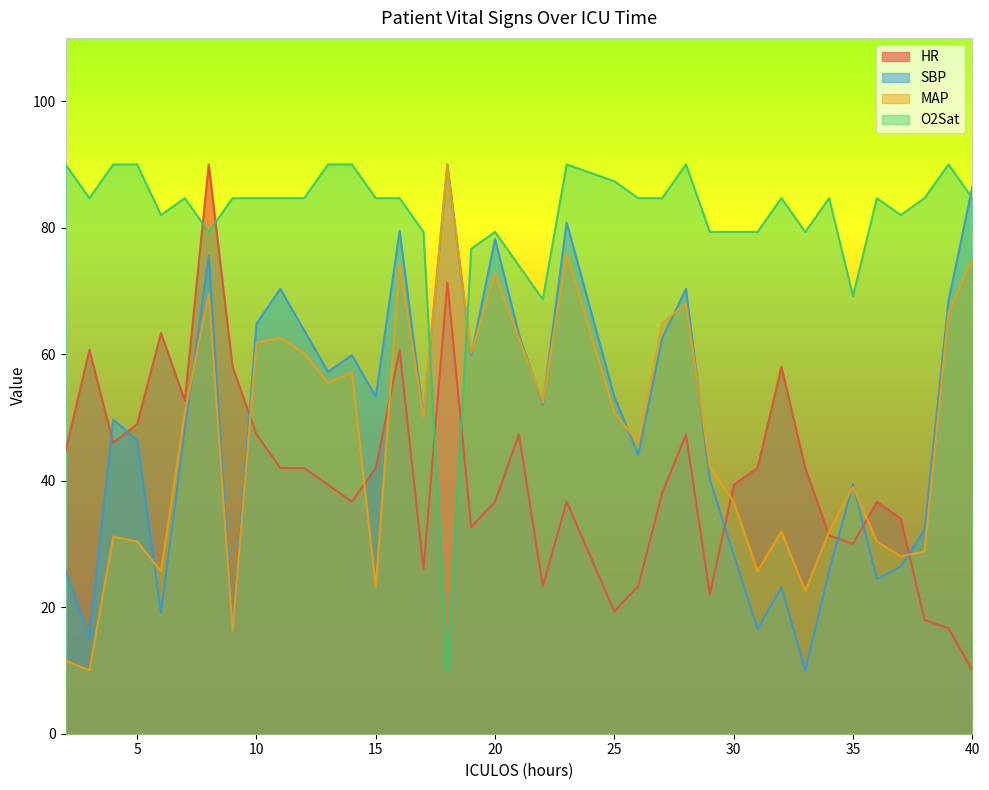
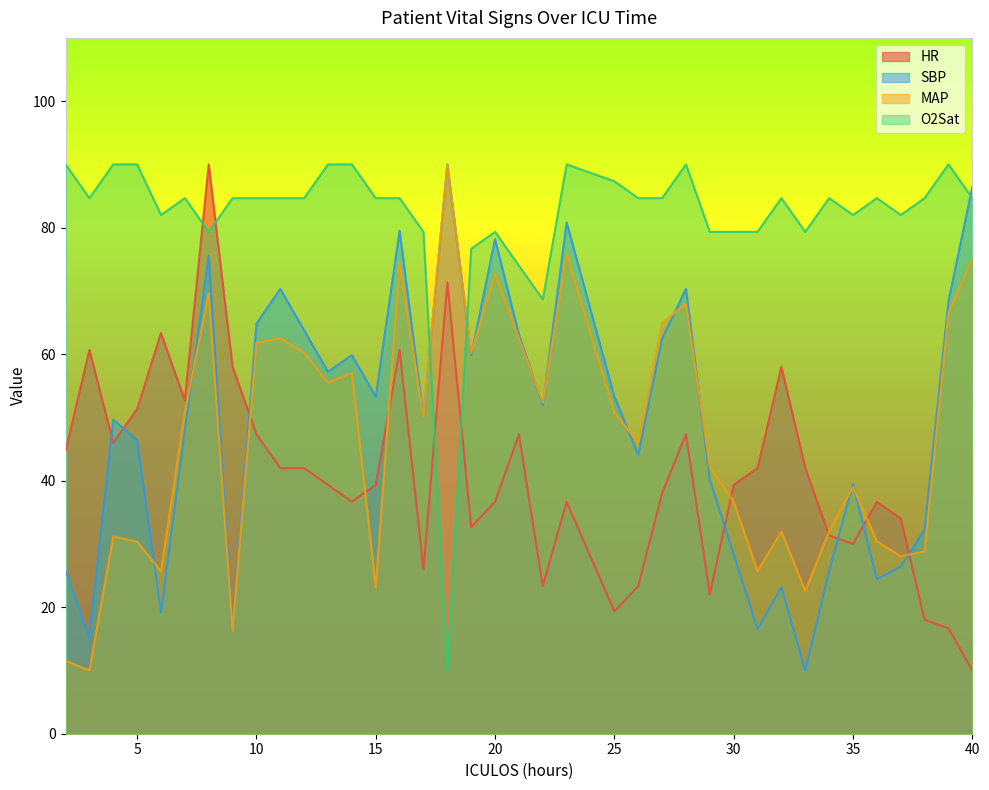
HR, 5: 49 -> 51
HR, 15: 42 -> 39
O2Sat, 35: 69 -> 82
